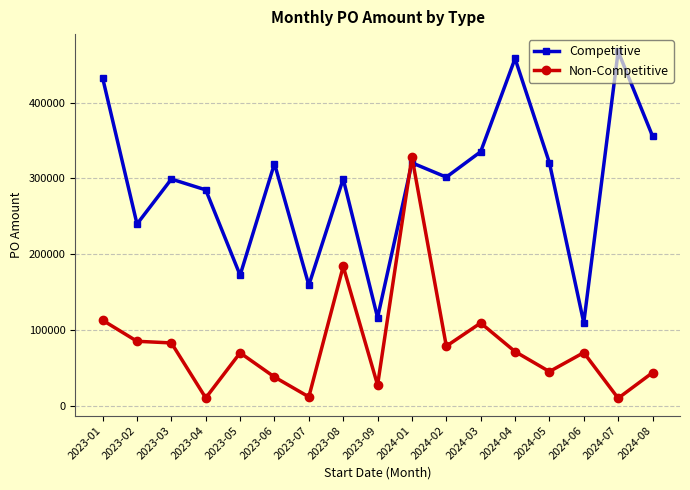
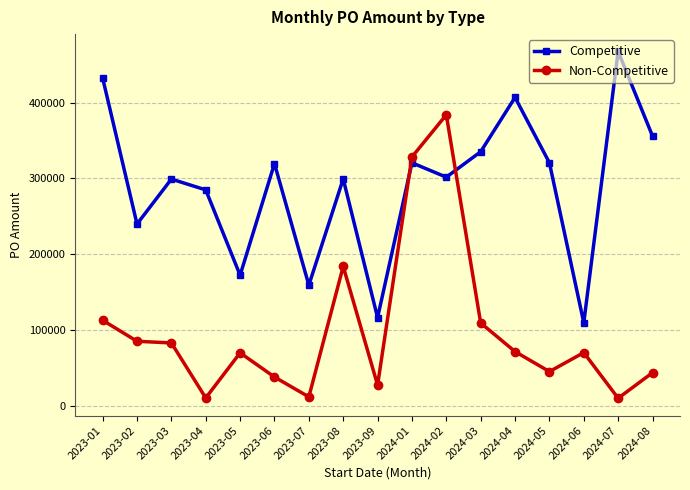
Non-Competitive, 2024-02: 80000 -> 380000
Competitive, 2024-04: 460000 -> 410000
